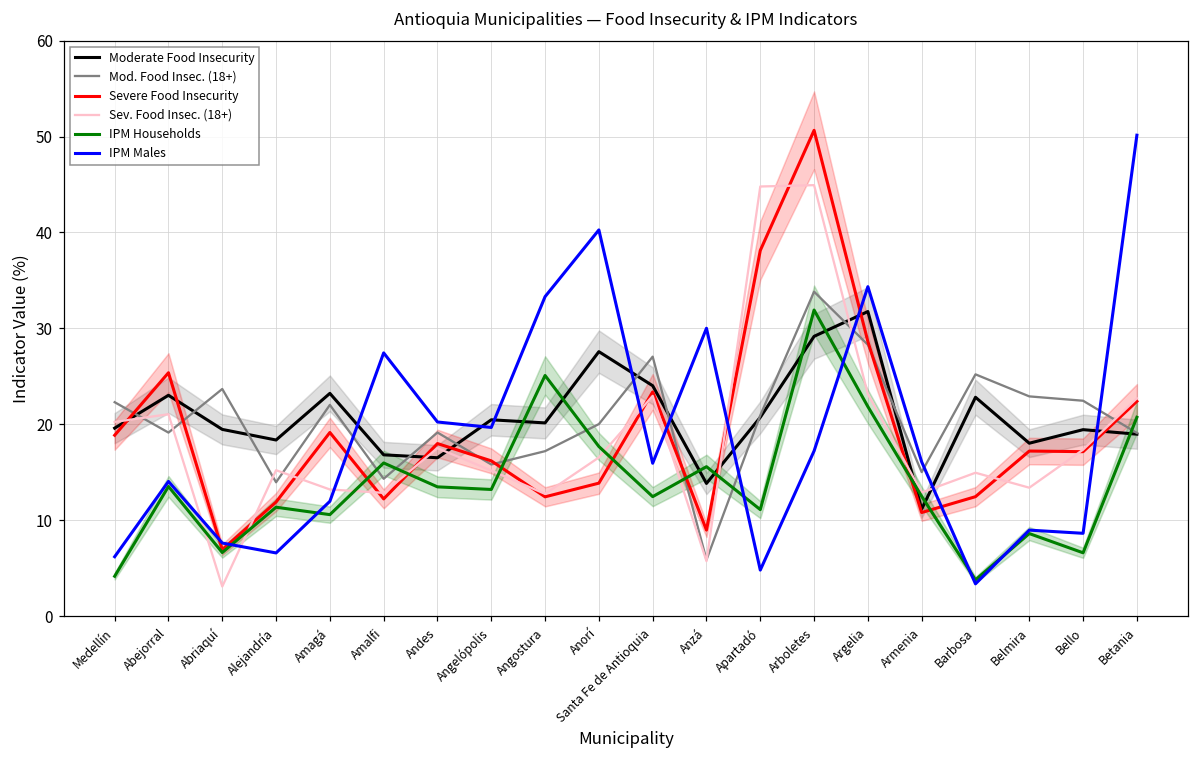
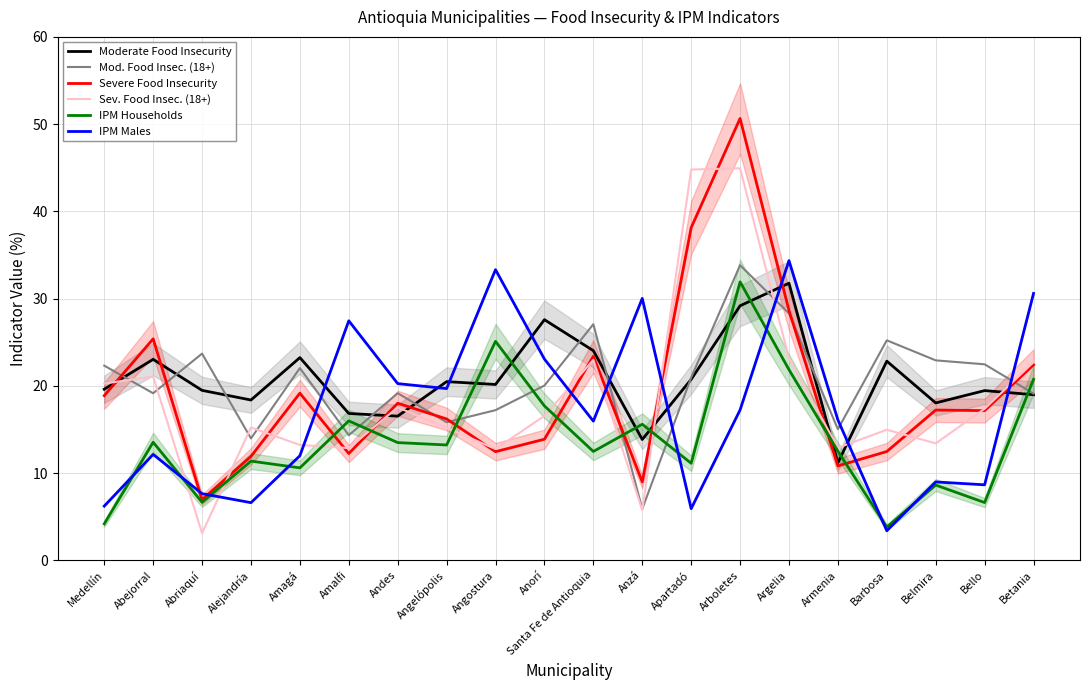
IPM Males, Abejorral: 14 -> 12
IPM Males, Anorí: 40 -> 23
IPM Males, Apartadó: 5 -> 6
IPM Males, Betania: 50 -> 31
